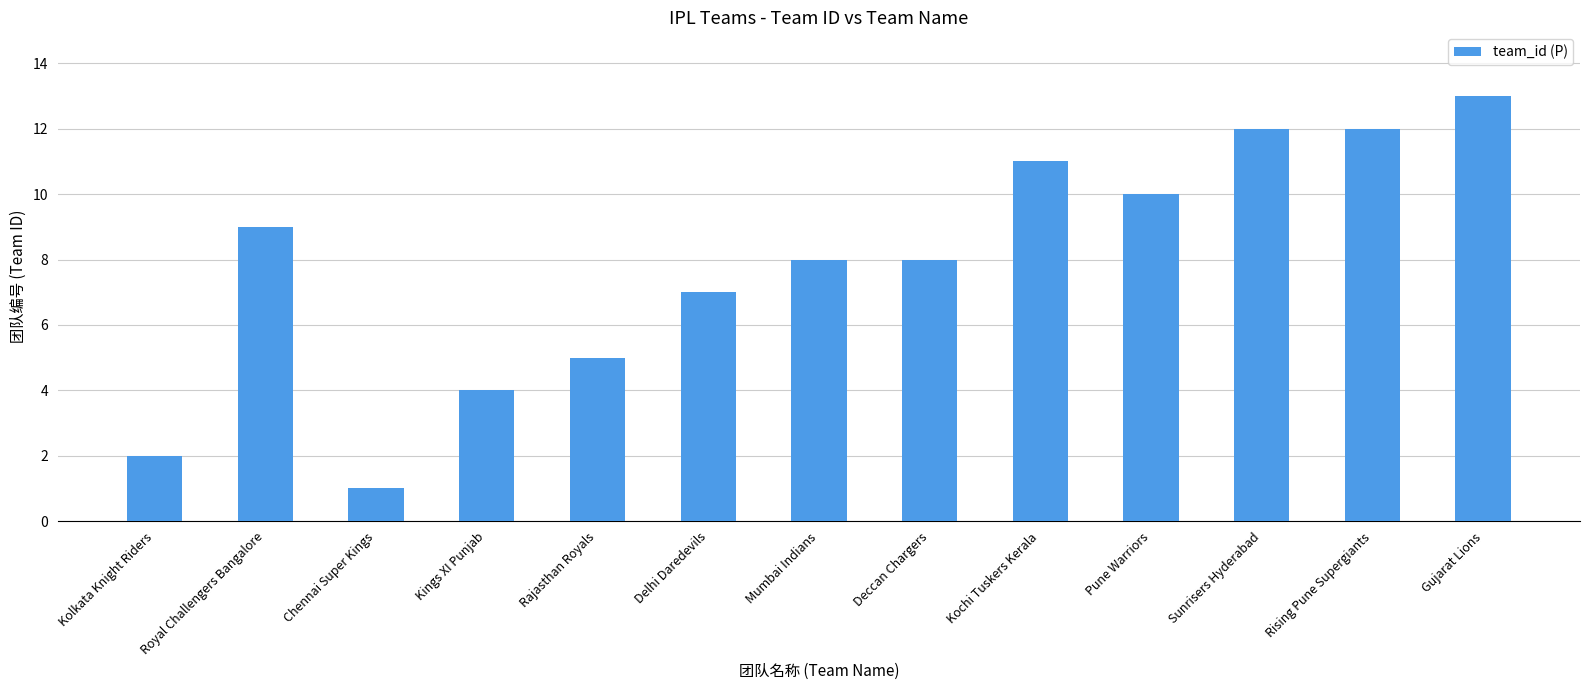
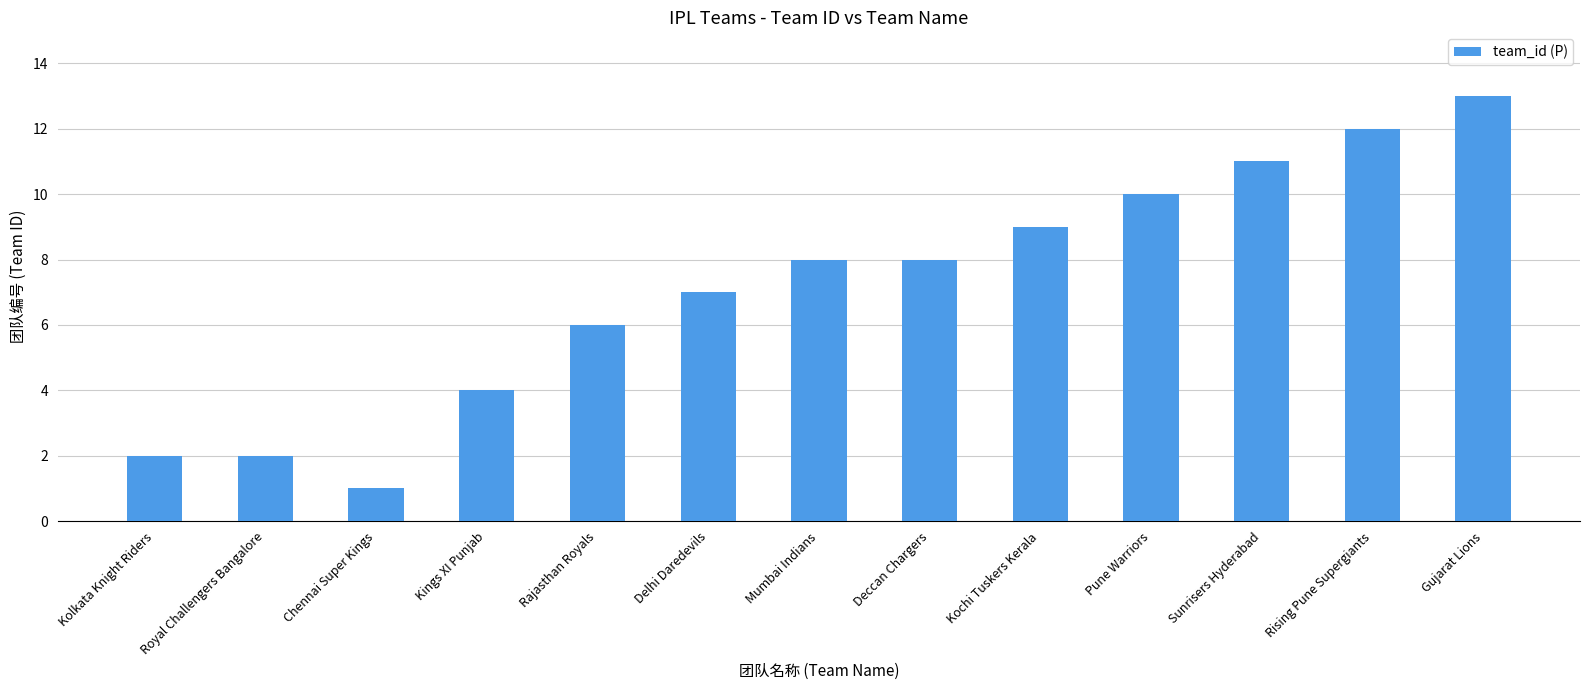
Royal Challengers Bangalore: 9 -> 2
Rajasthan Royals: 5 -> 6
Kochi Tuskers Kerala: 11 -> 9
Sunrisers Hyderabad: 12 -> 11
